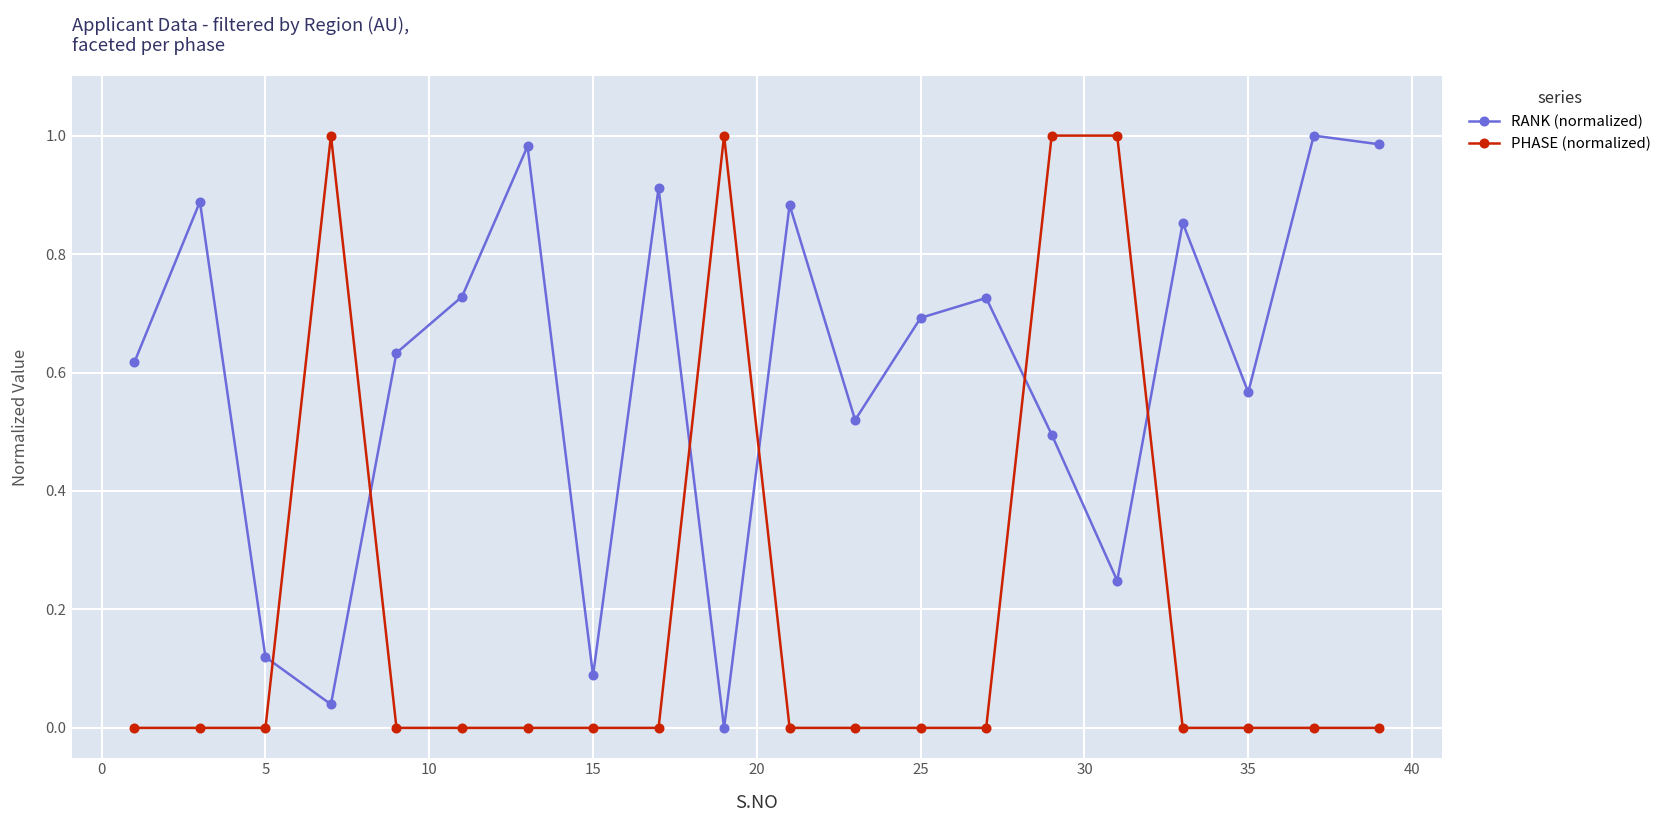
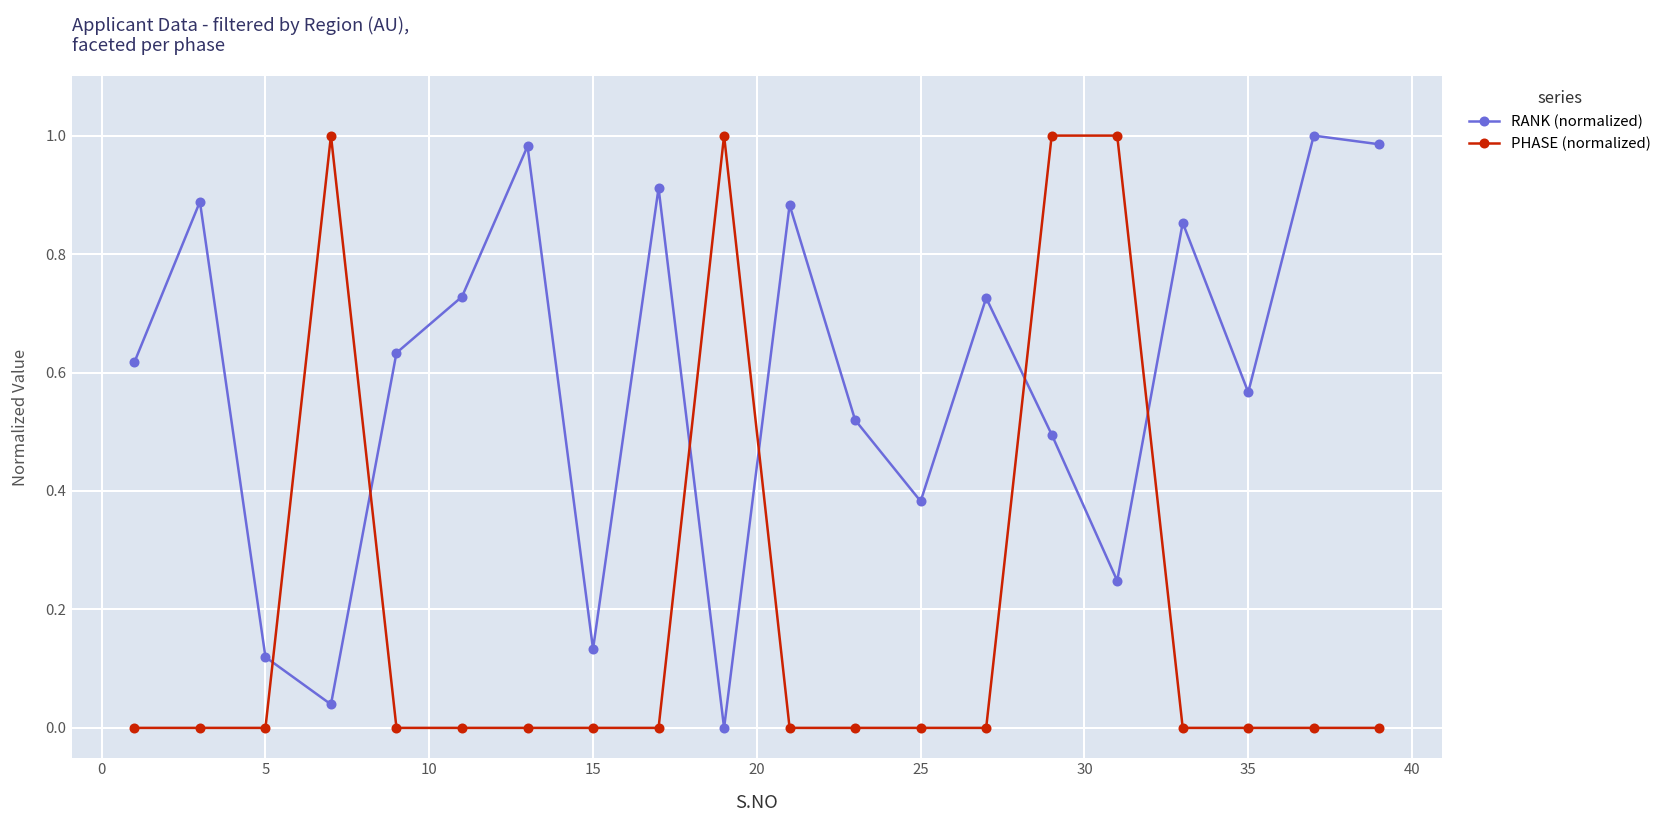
RANK (normalized), 15: 0.09 -> 0.13
RANK (normalized), 25: 0.69 -> 0.38
